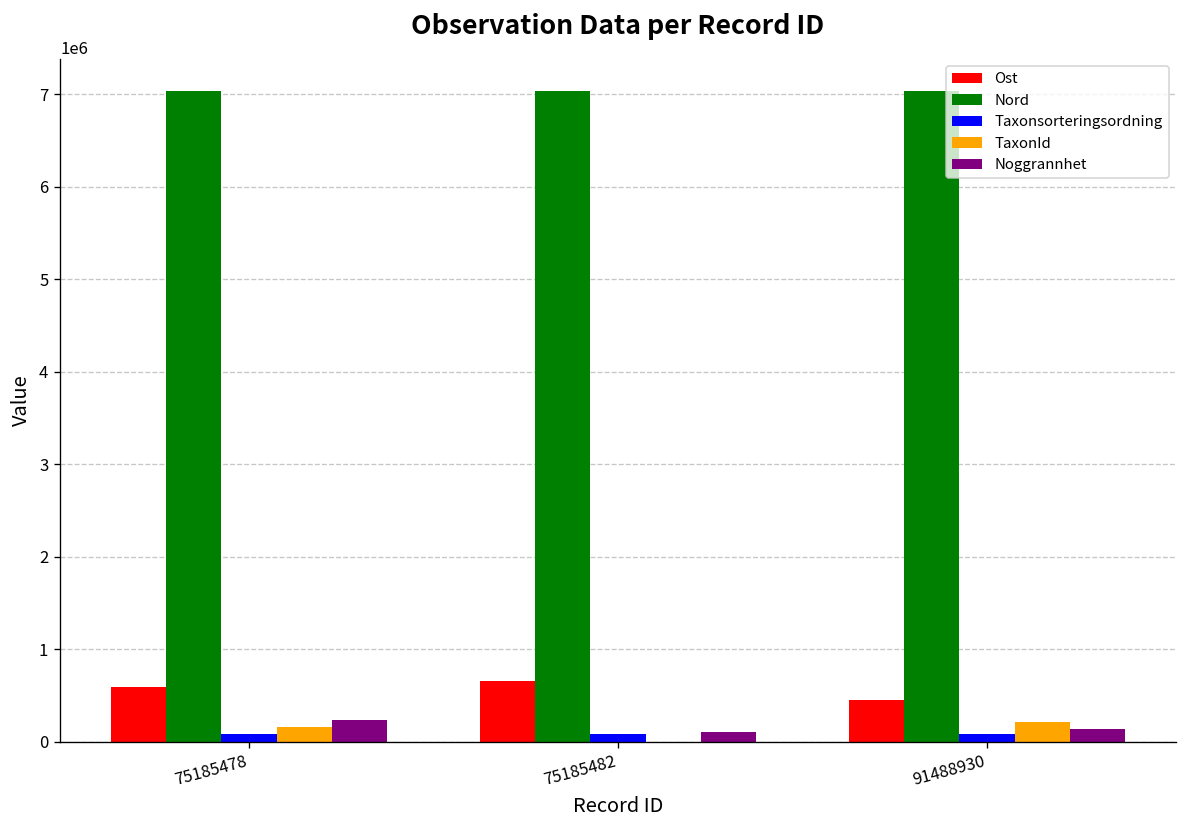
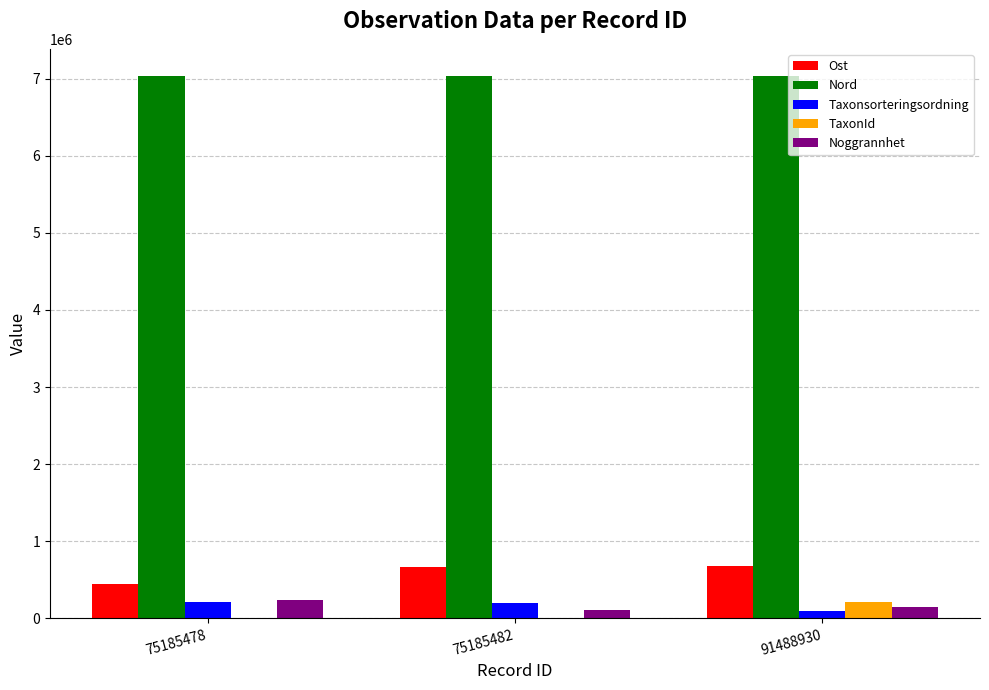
Ost, 75185478: 600000 -> 500000
Taxonsorteringsordning, 75185478: 100000 -> 200000
TaxonId, 75185478: 200000 -> 0
Taxonsorteringsordning, 75185482: 100000 -> 200000
Ost, 91488930: 400000 -> 700000
